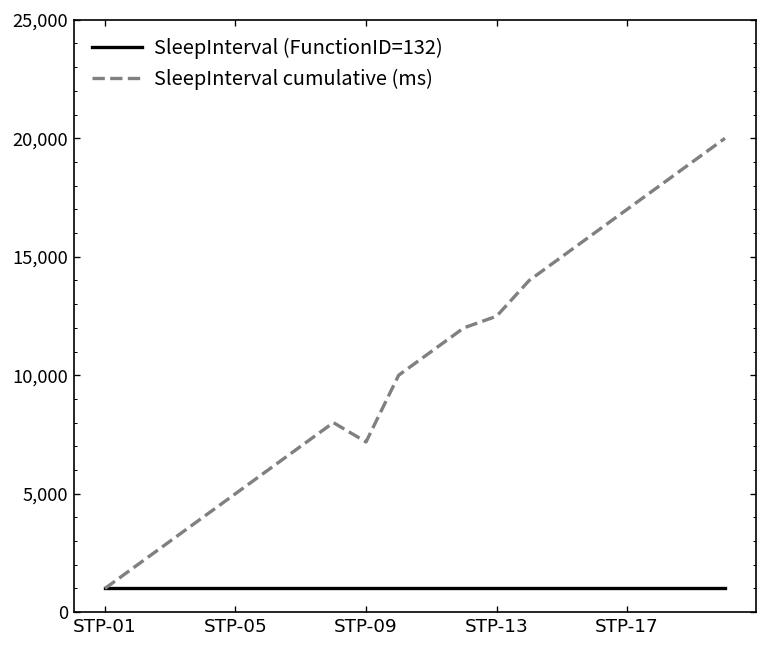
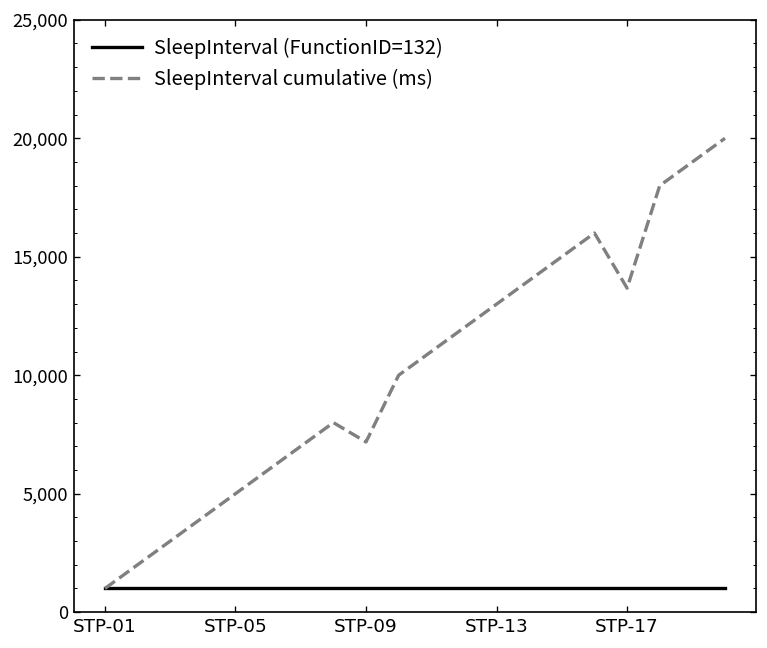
SleepInterval cumulative (ms), STP-13: 12,500 -> 13,000
SleepInterval cumulative (ms), STP-17: 17,000 -> 13,700
